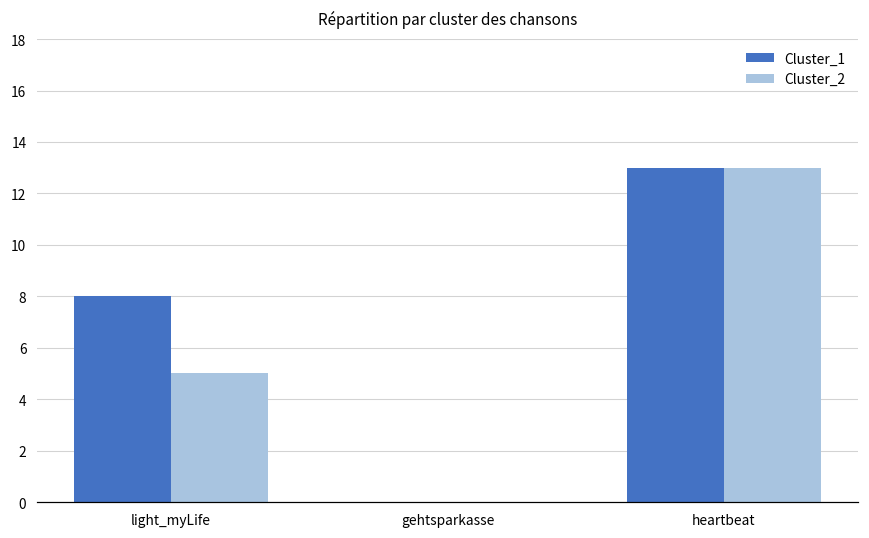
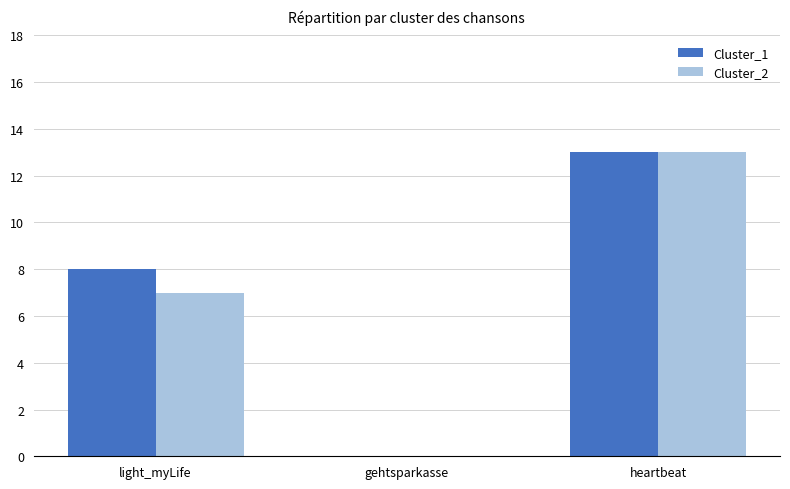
Cluster_2, light_myLife: 5 -> 7
